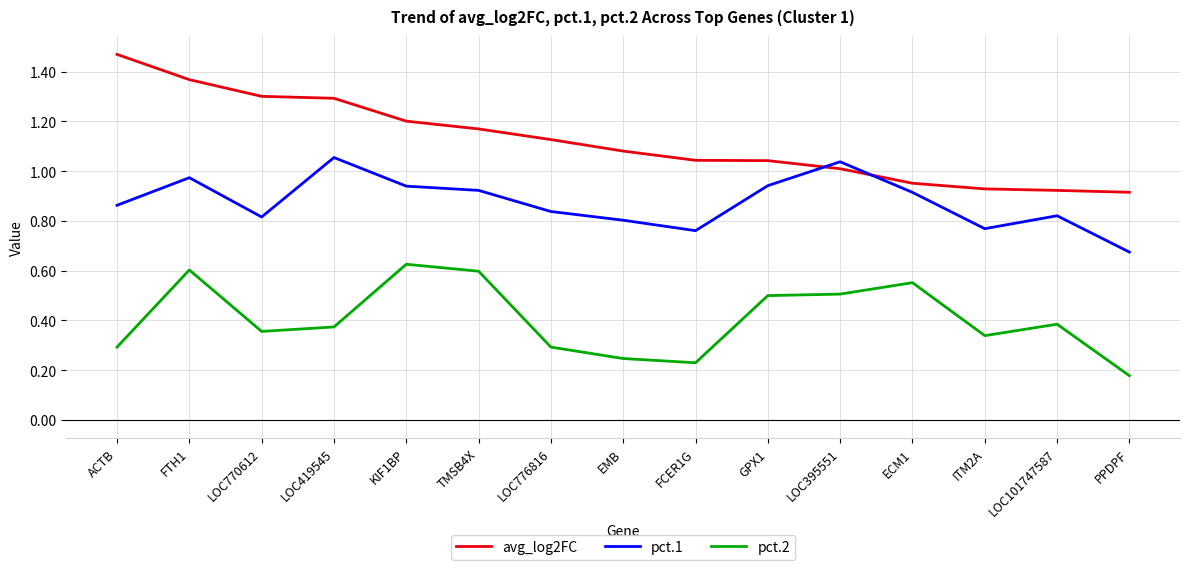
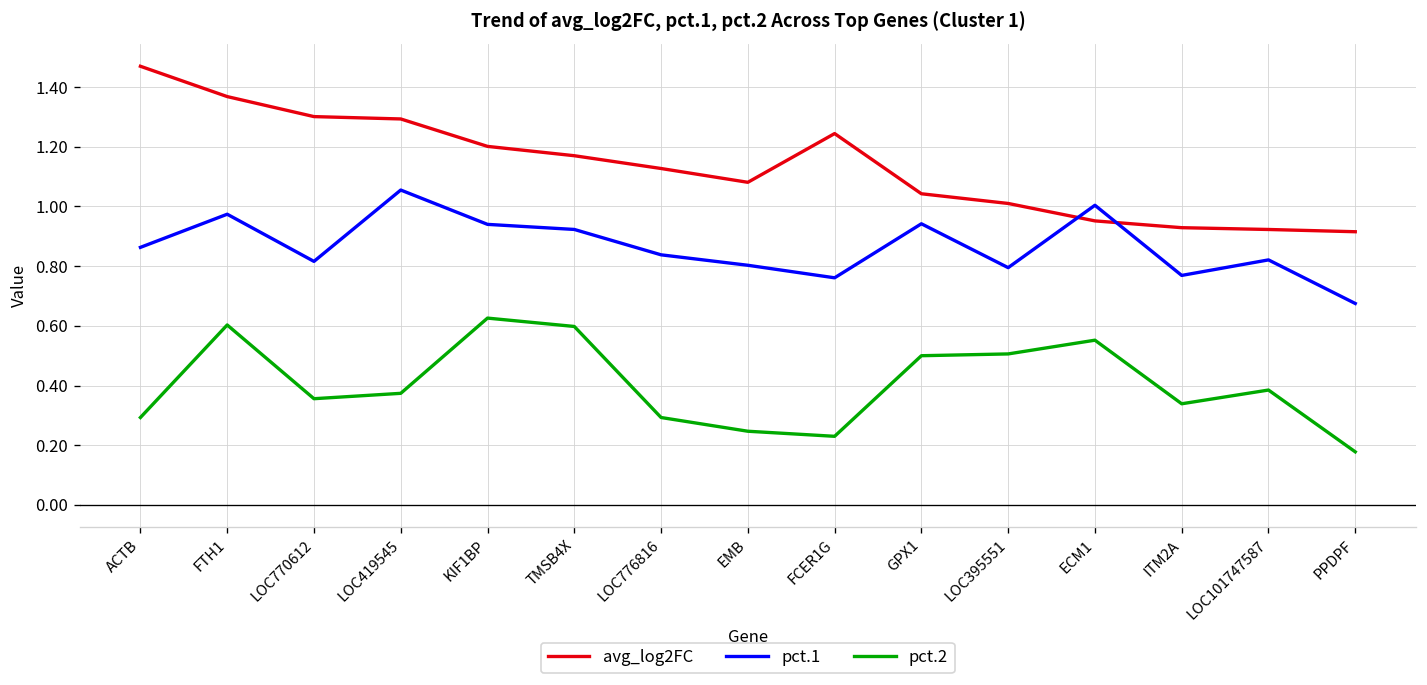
avg_log2FC, FCER1G: 1.04 -> 1.24
pct.1, LOC395551: 1.04 -> 0.80
pct.1, ECM1: 0.92 -> 1.00
